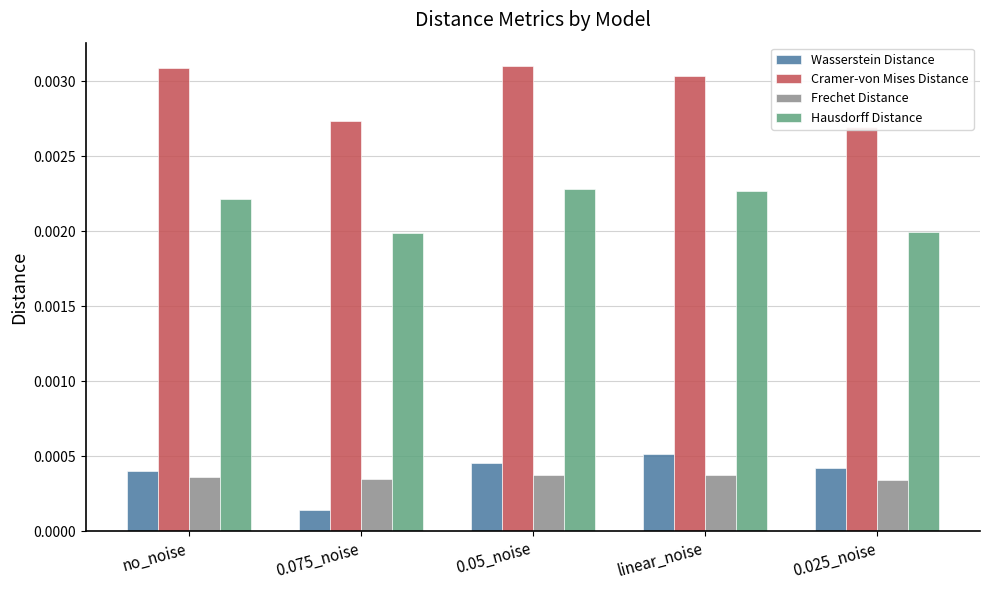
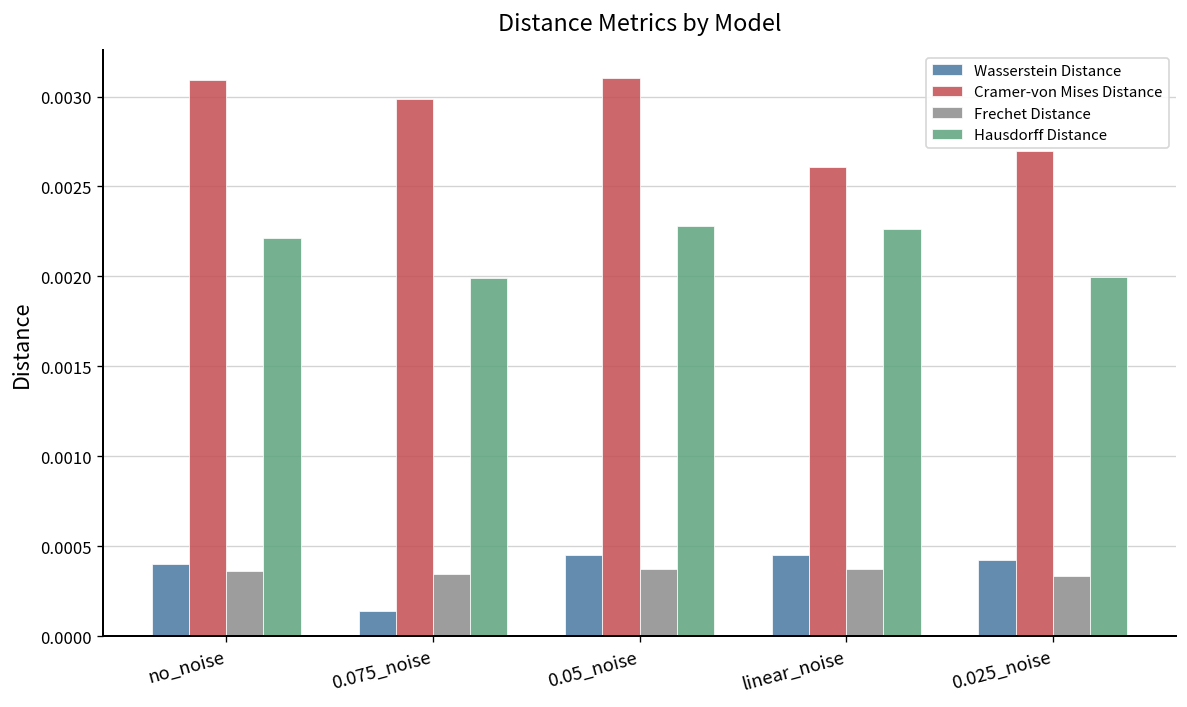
Cramer-von Mises Distance, 0.075_noise: 0.00274 -> 0.00298
Wasserstein Distance, linear_noise: 0.00051 -> 0.00045
Cramer-von Mises Distance, linear_noise: 0.00304 -> 0.00261
